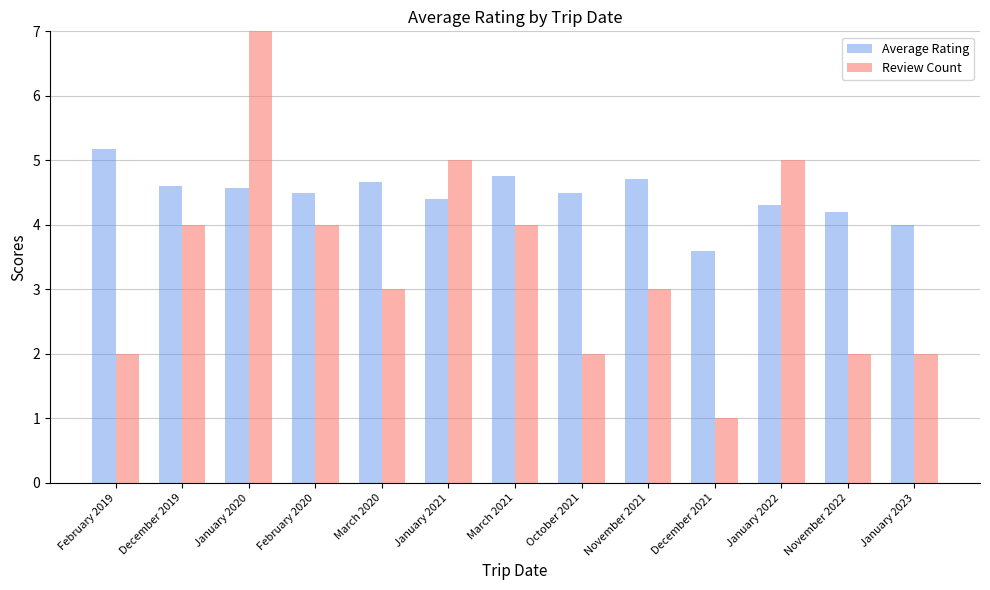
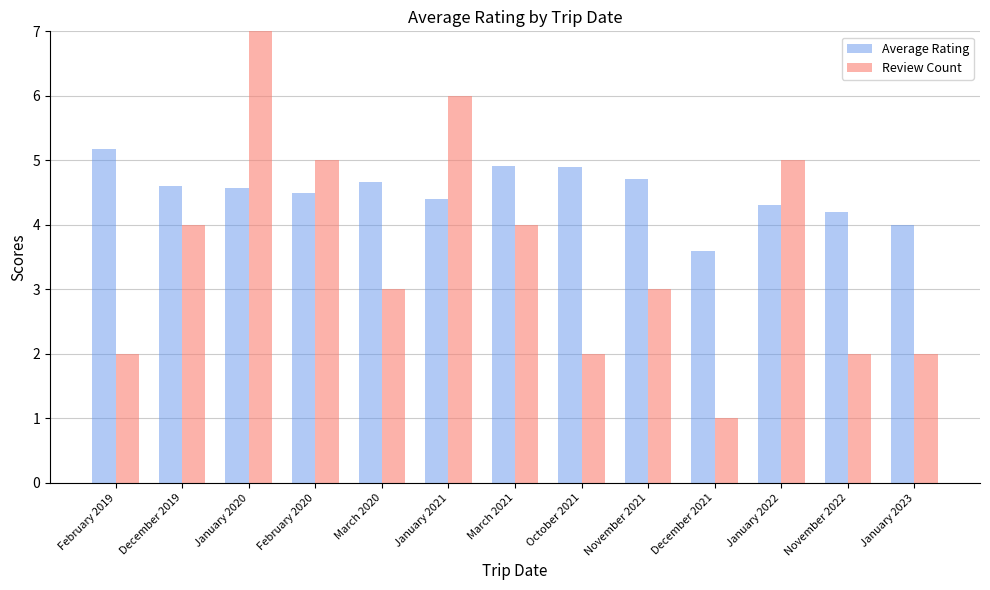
Review Count, February 2020: 4 -> 5
Review Count, January 2021: 5 -> 6
Average Rating, March 2021: 4.8 -> 4.9
Average Rating, October 2021: 4.5 -> 4.9
